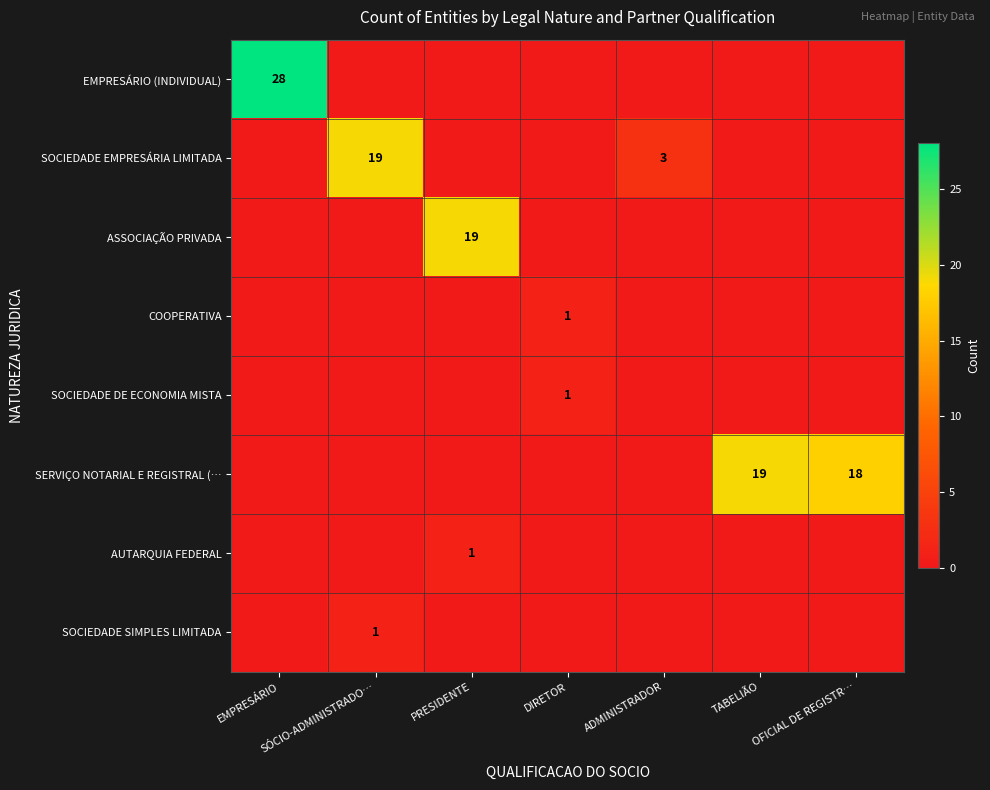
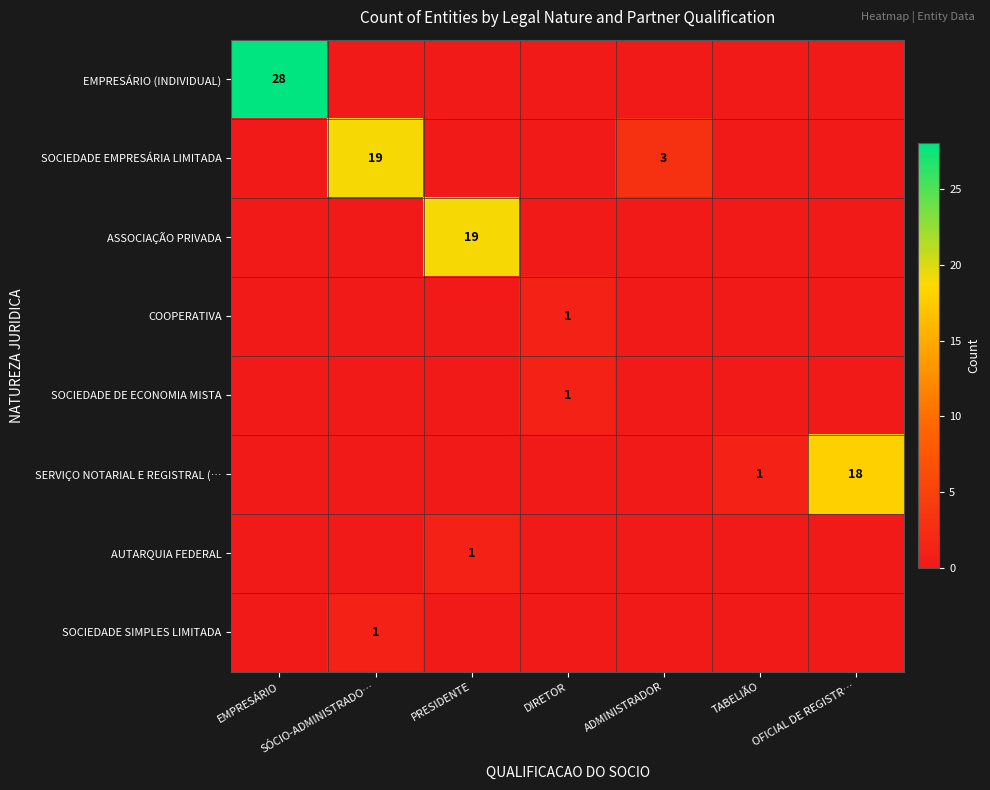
SERVIÇO NOTARIAL E REGISTRAL (…, TABELIÃO: 19 -> 1
